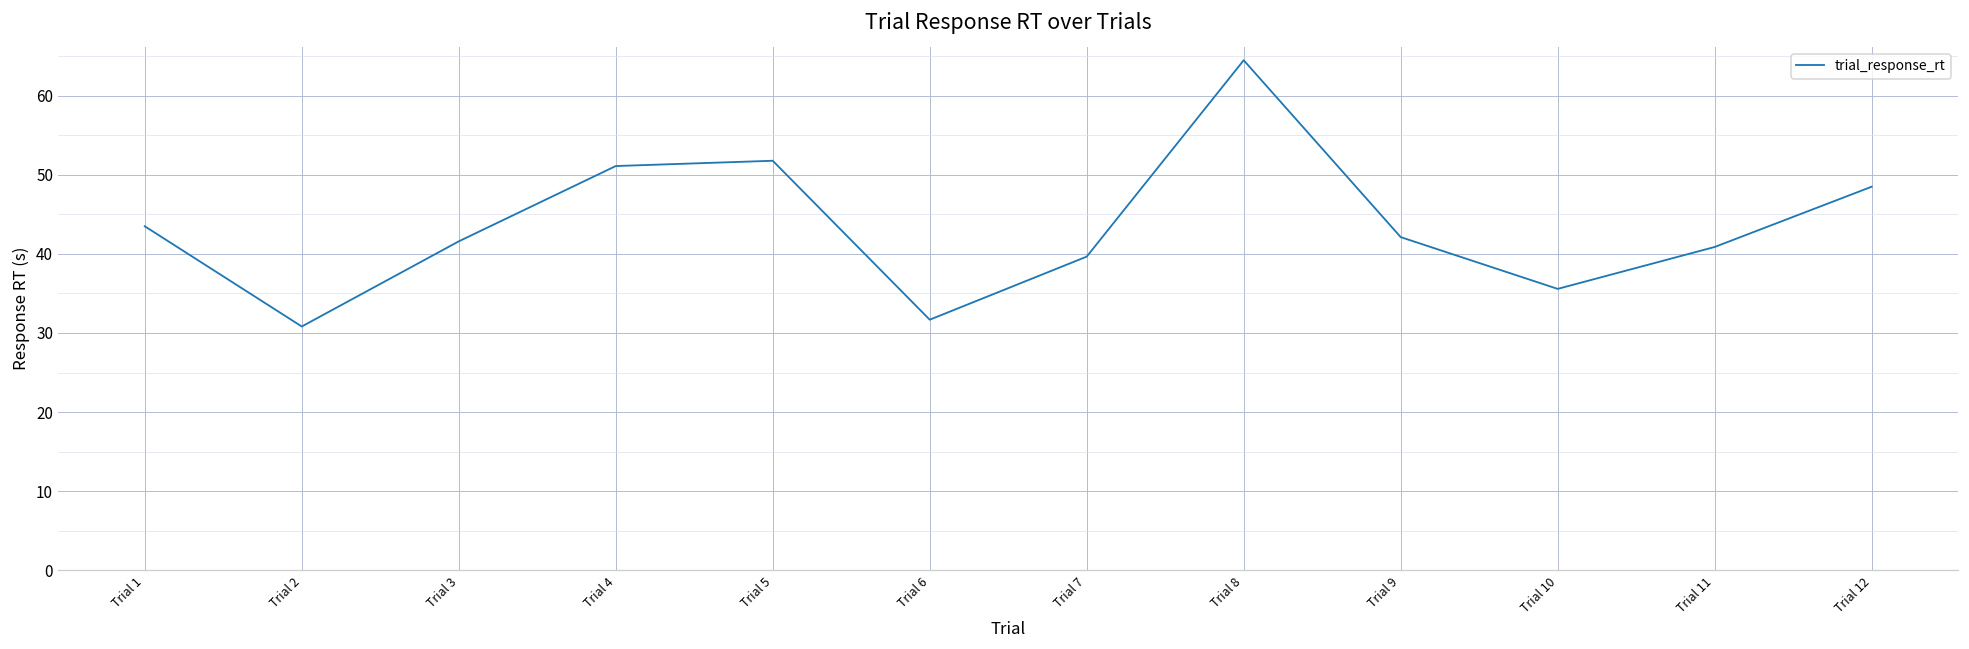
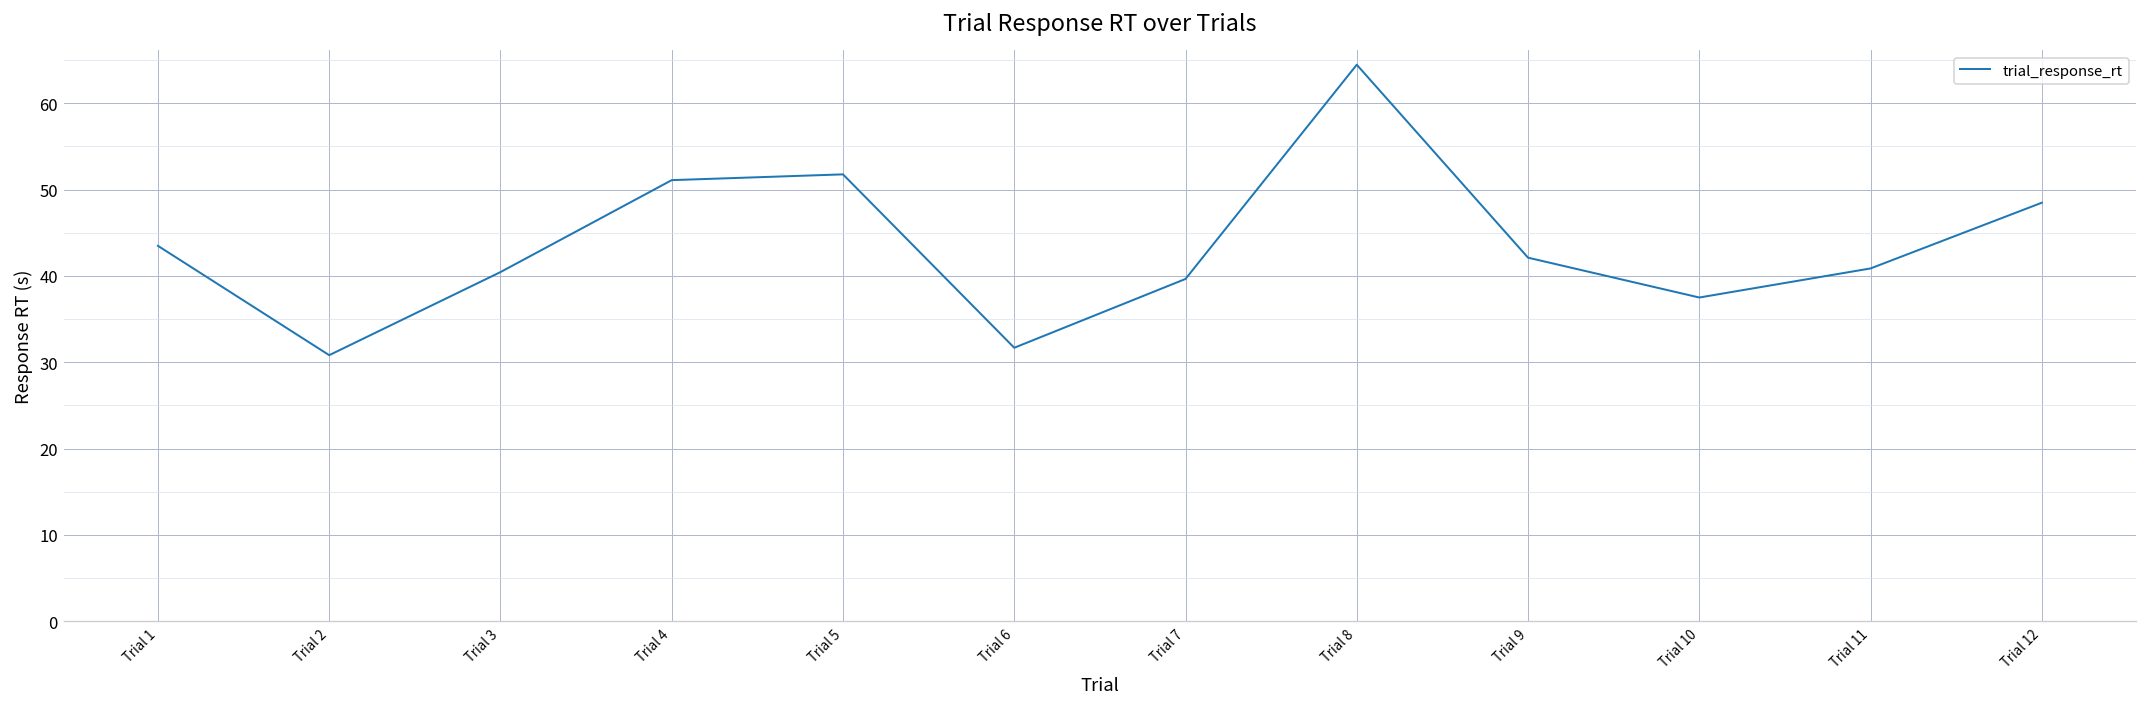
Trial 3: 42 -> 40
Trial 10: 36 -> 37
